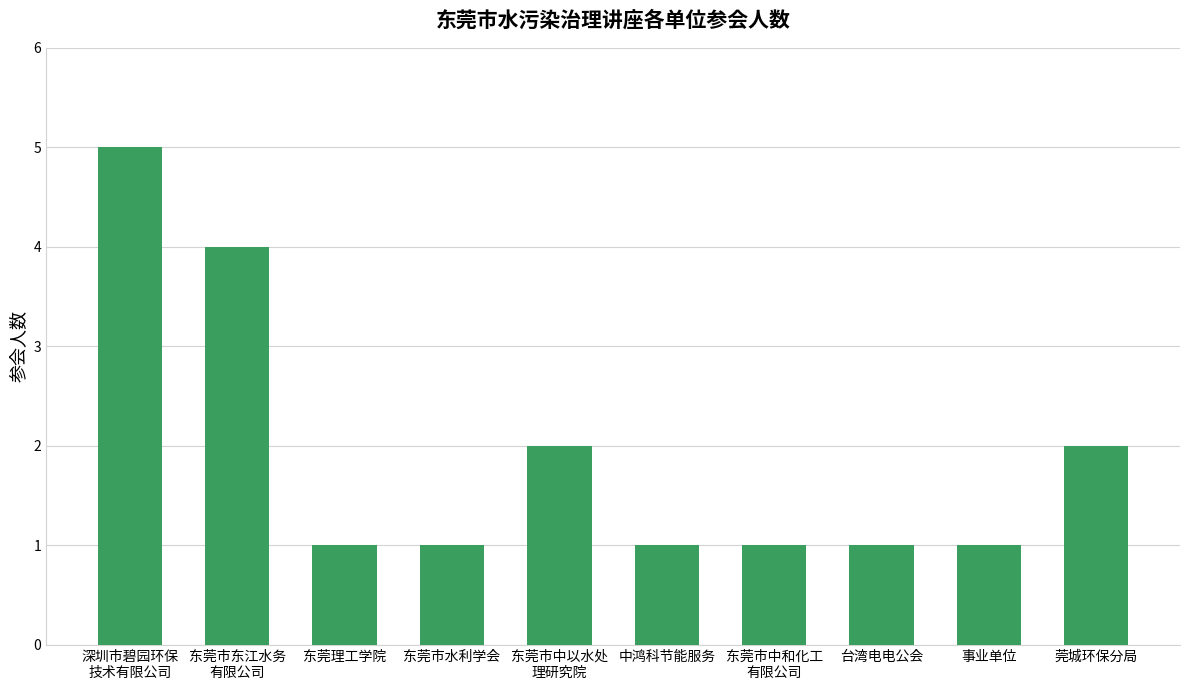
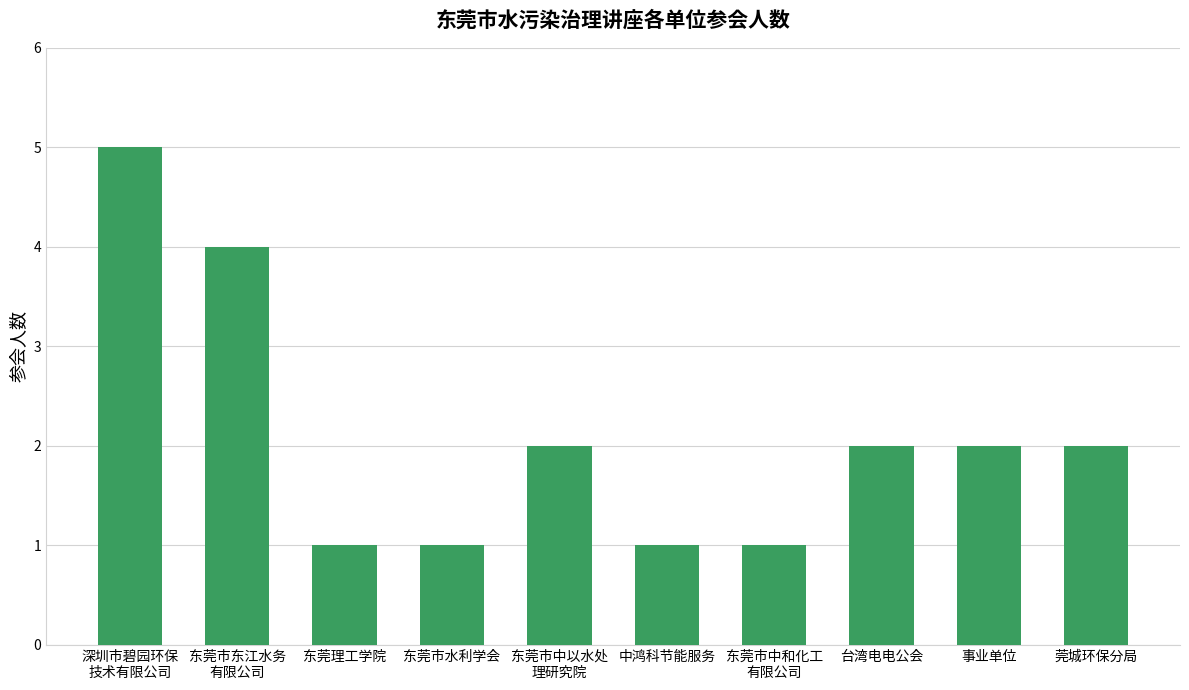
台湾电电公会: 1 -> 2
事业单位: 1 -> 2
